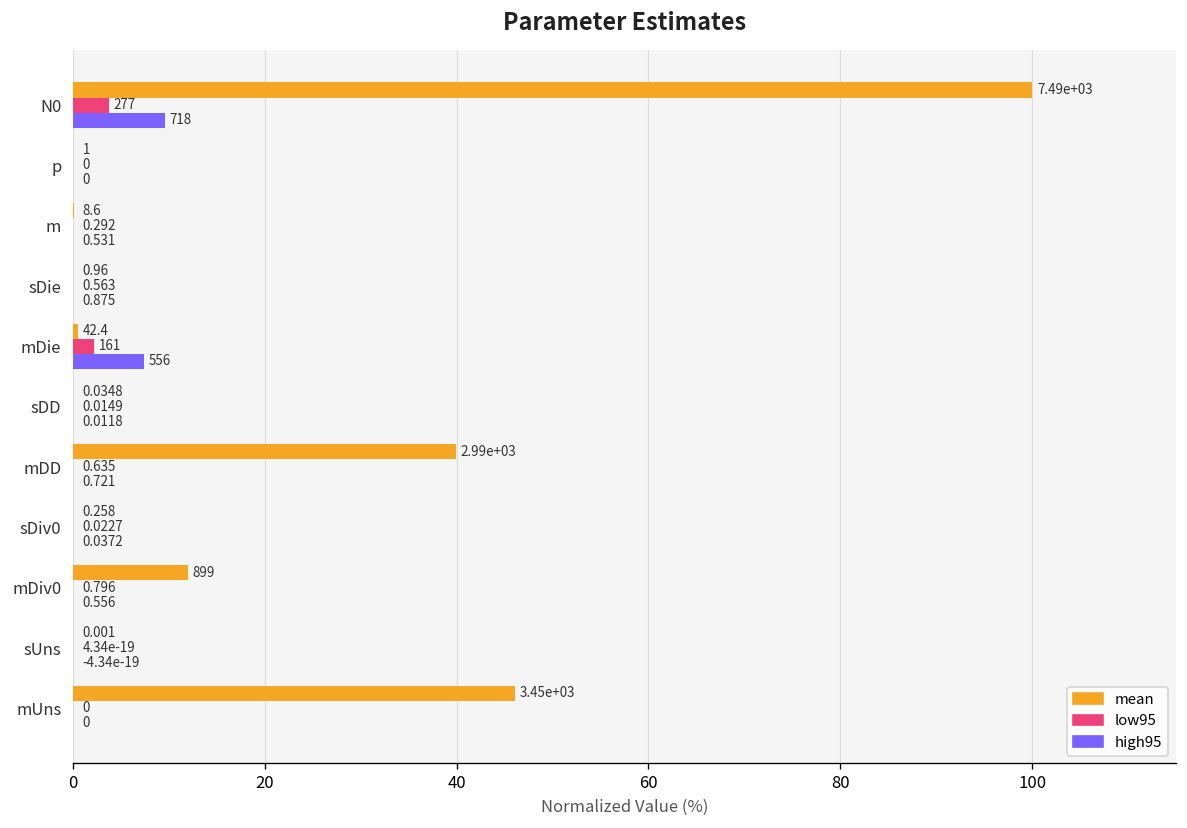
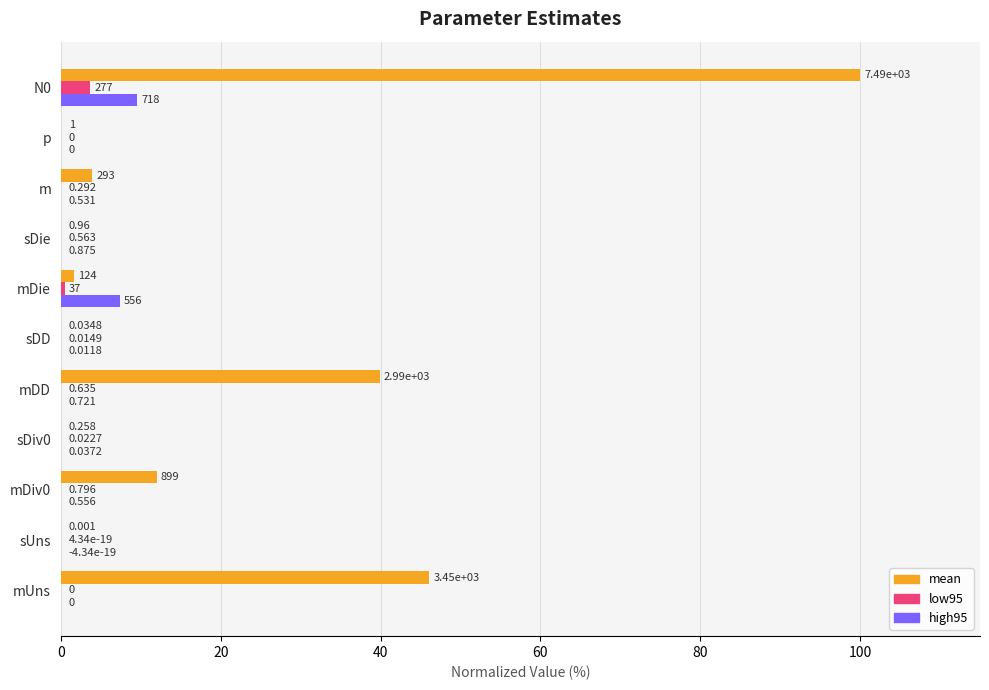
mean, m: 8.6 -> 293
mean, mDie: 42.4 -> 124
low95, mDie: 161 -> 37
